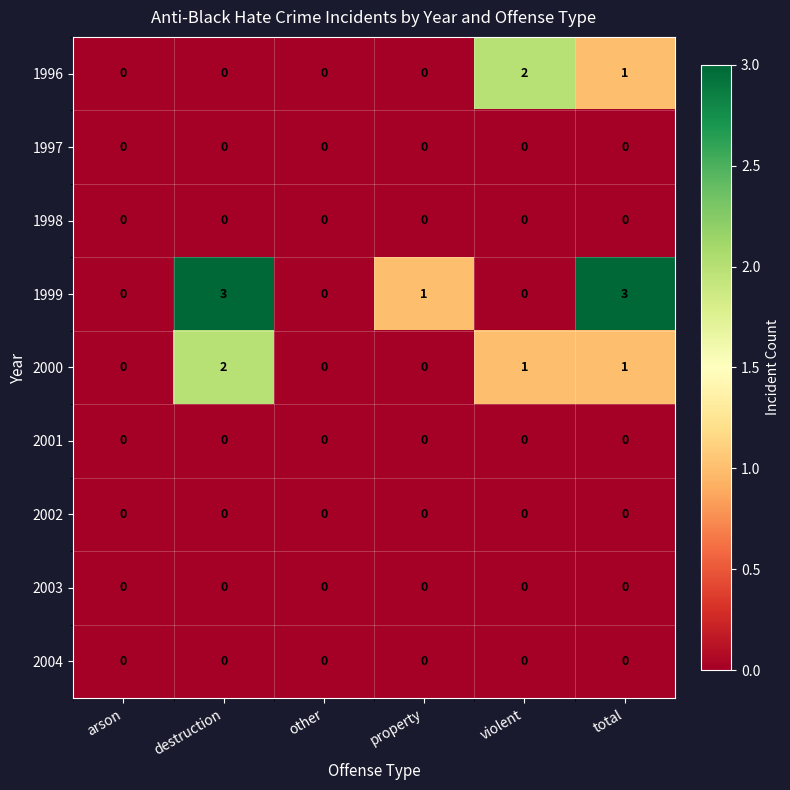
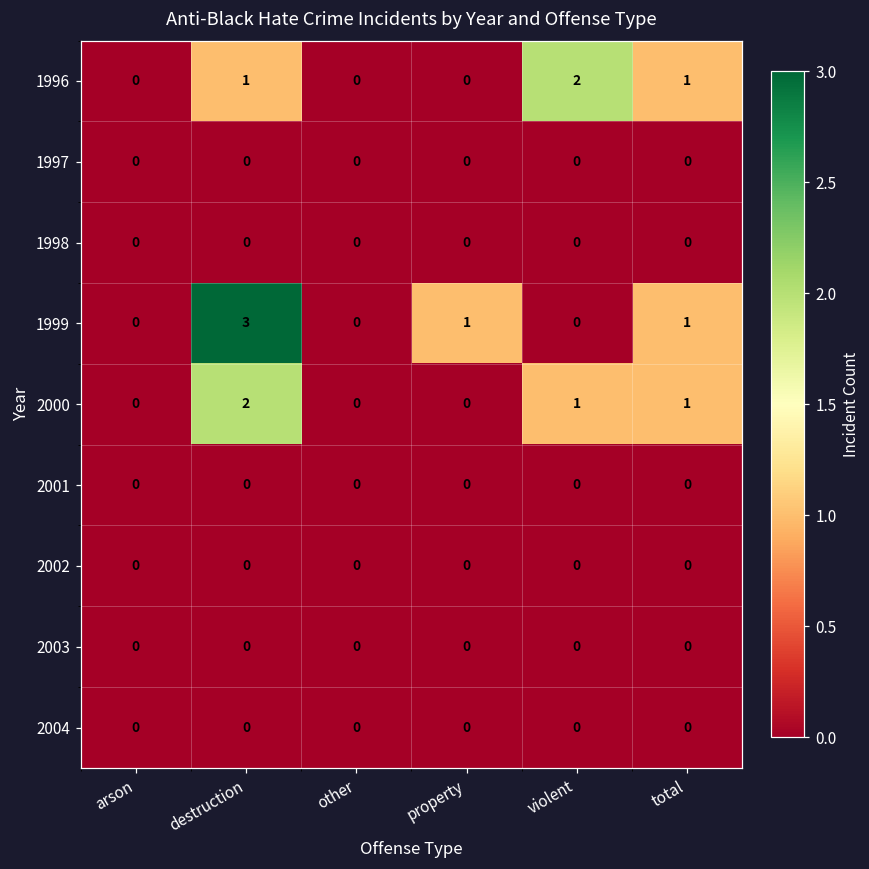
1996, destruction: 0 -> 1
1999, total: 3 -> 1
